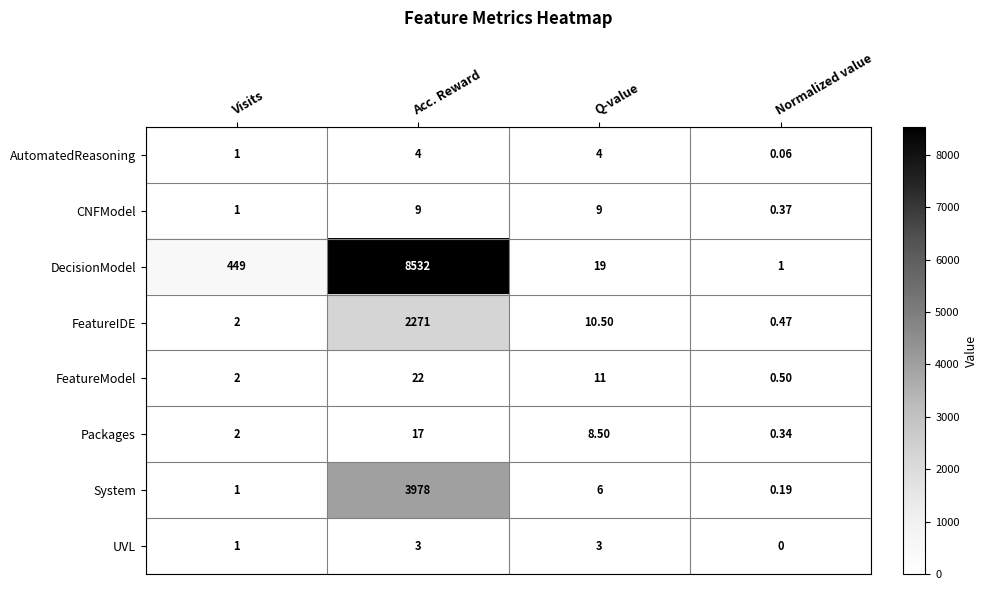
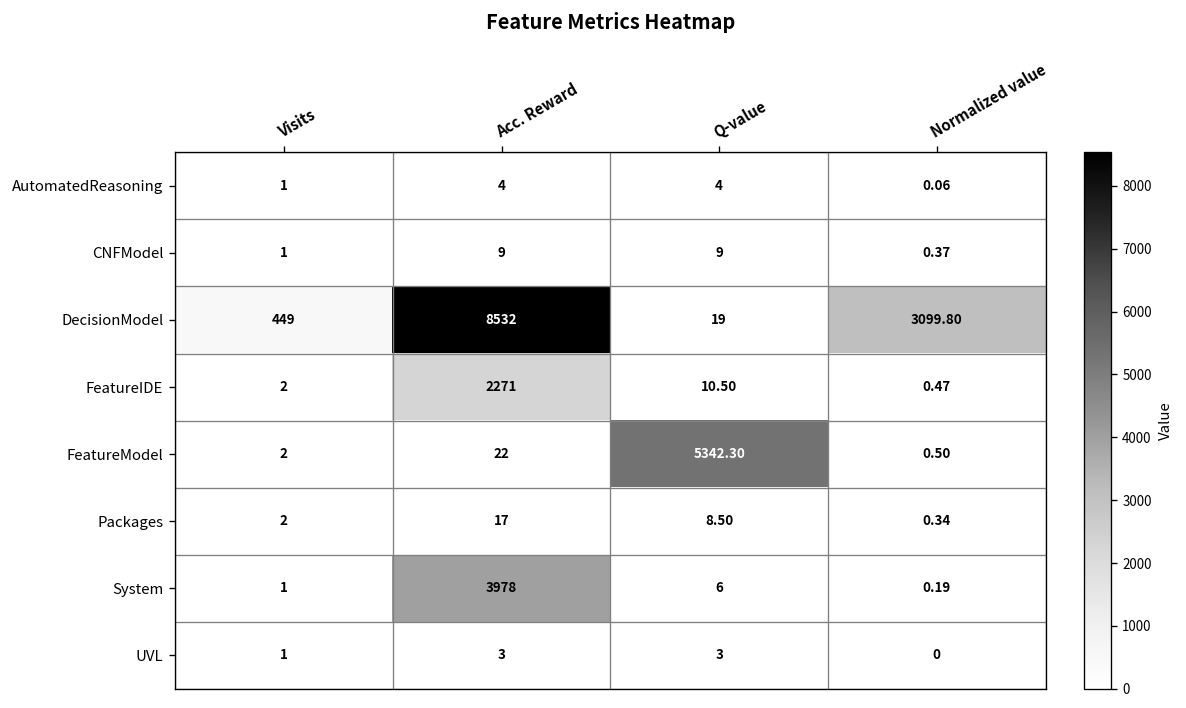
DecisionModel, Normalized value: 1 -> 3099.80
FeatureModel, Q-value: 11 -> 5342.30
